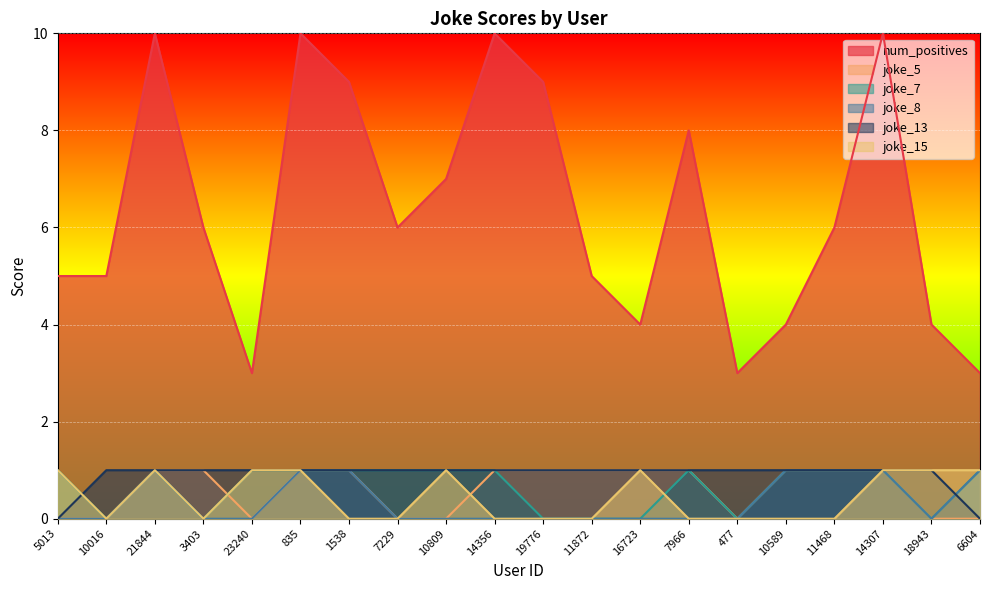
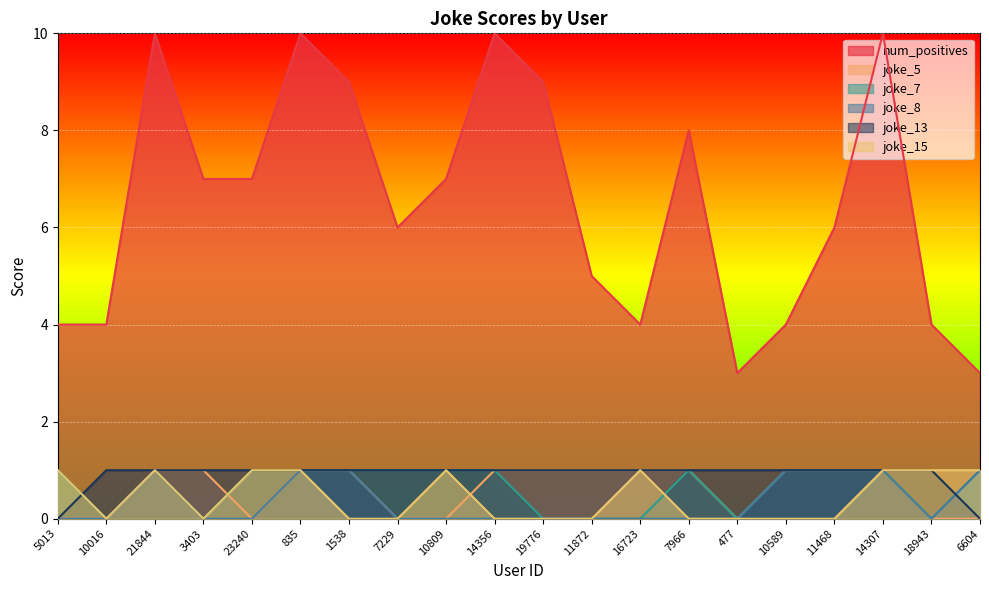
num_positives, 5013: 5 -> 4
num_positives, 10016: 5 -> 4
num_positives, 3403: 6 -> 7
num_positives, 23240: 3 -> 7
